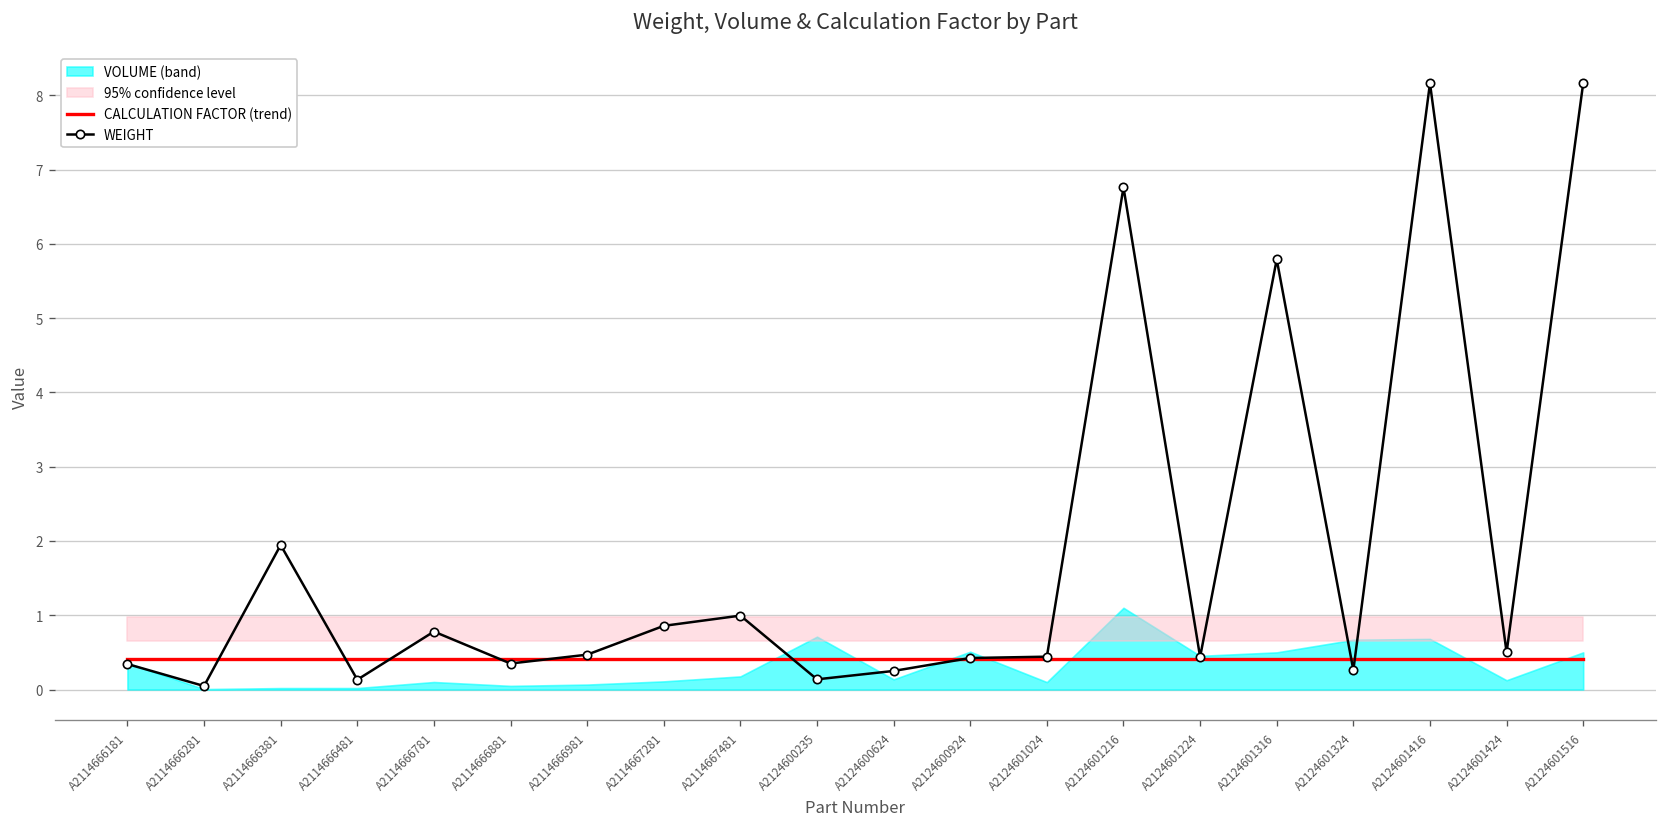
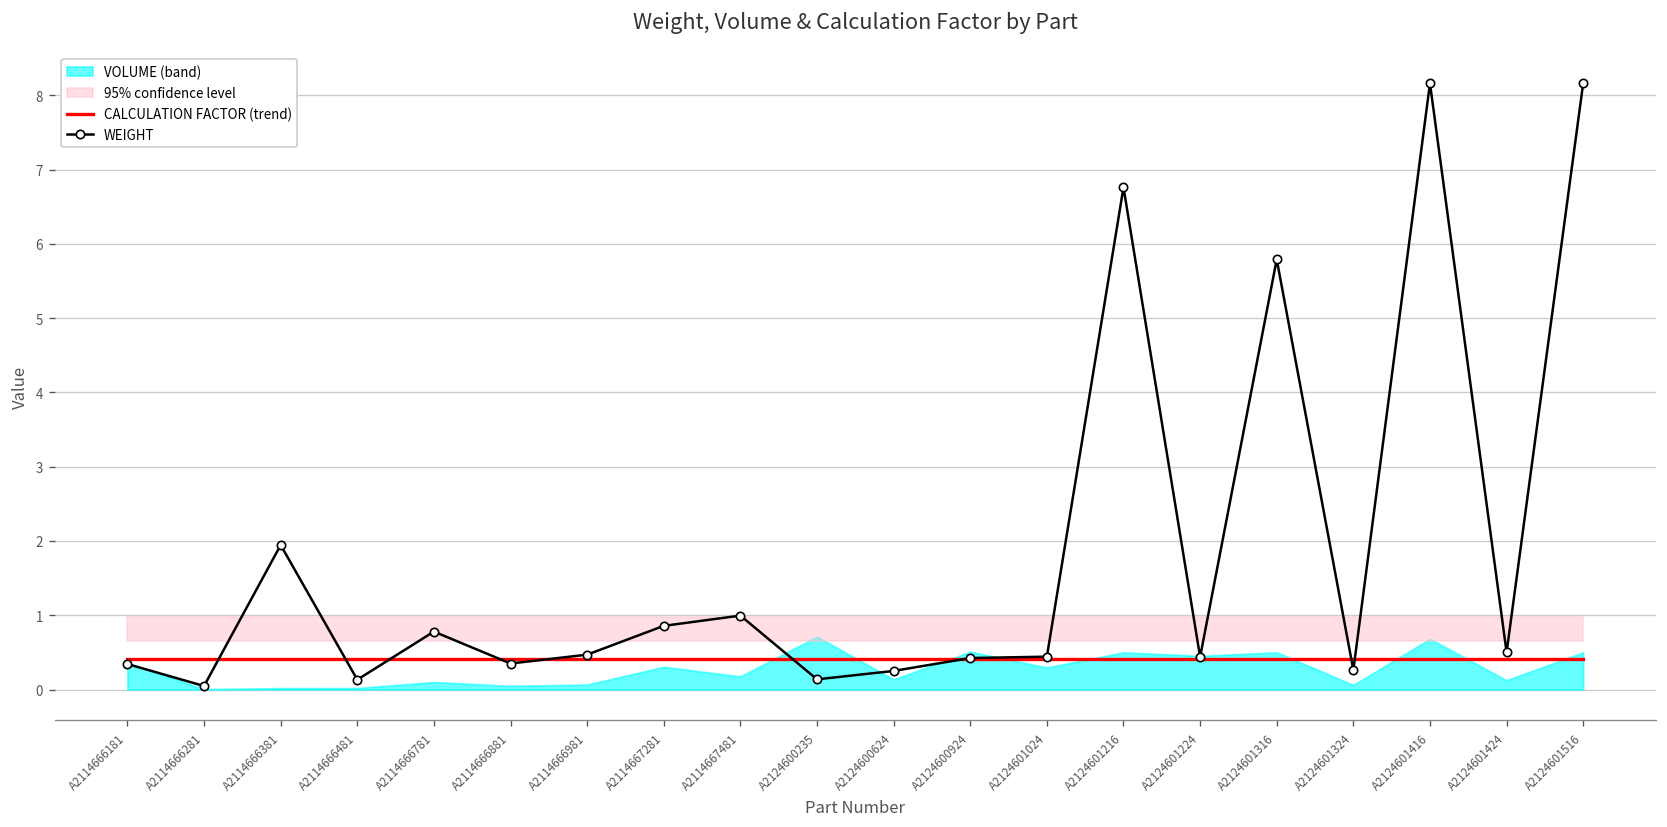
VOLUME (band), A2114667281: 0.1 -> 0.3
VOLUME (band), A2124601024: 0.1 -> 0.3
VOLUME (band), A2124601216: 1.1 -> 0.5
VOLUME (band), A2124601324: 0.7 -> 0.1
